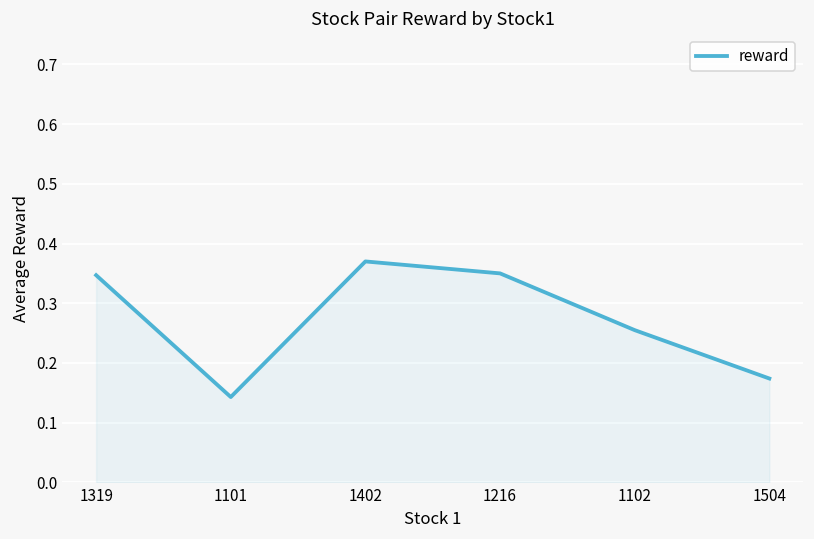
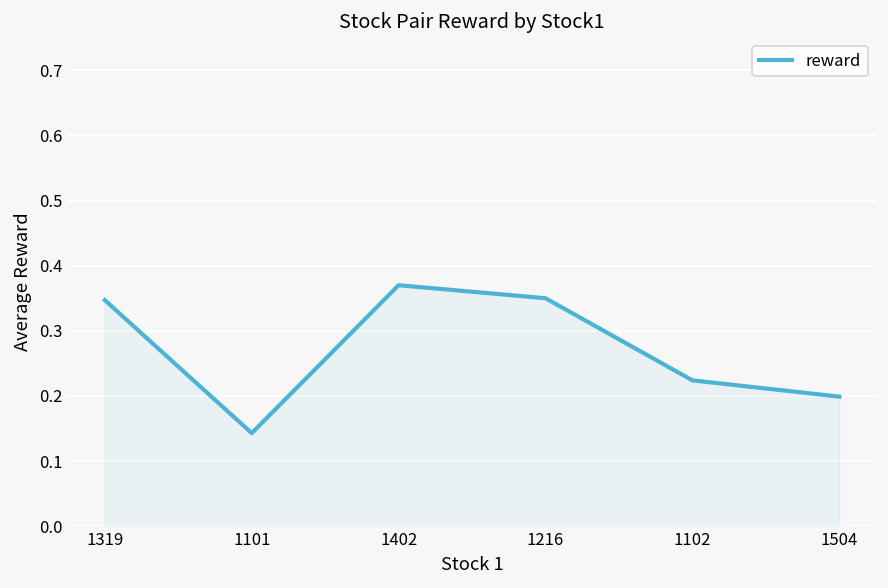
1102: 0.26 -> 0.22
1504: 0.17 -> 0.20
